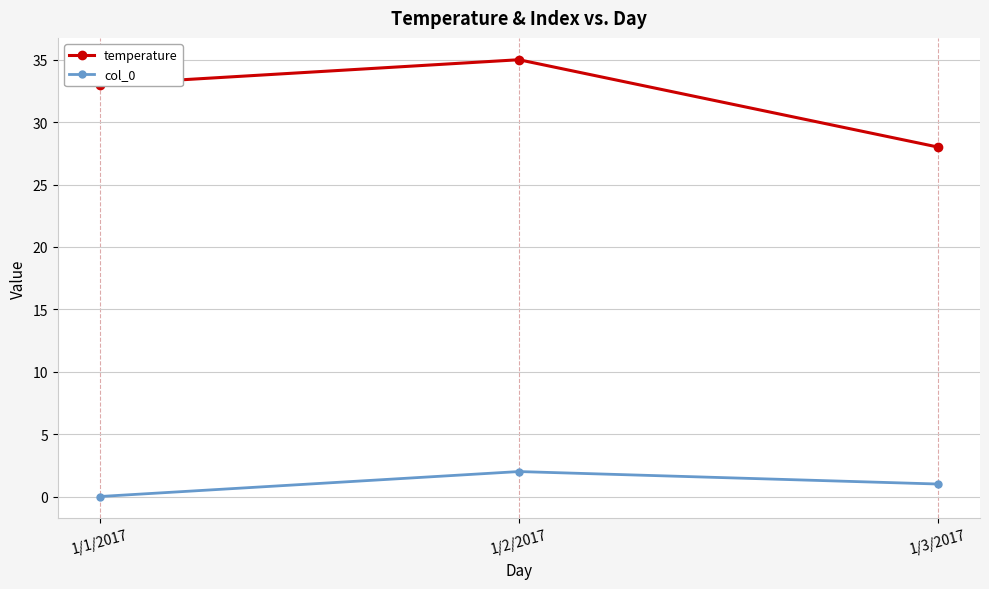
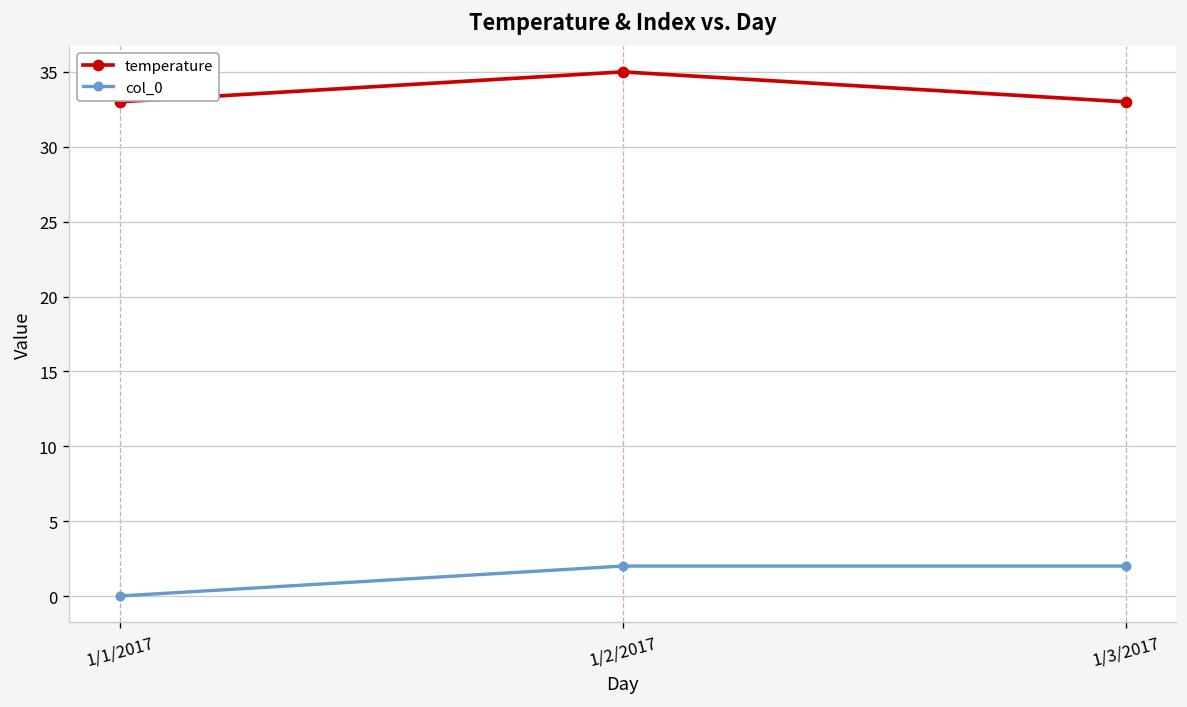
temperature, 1/3/2017: 28 -> 33
col_0, 1/3/2017: 1 -> 2
